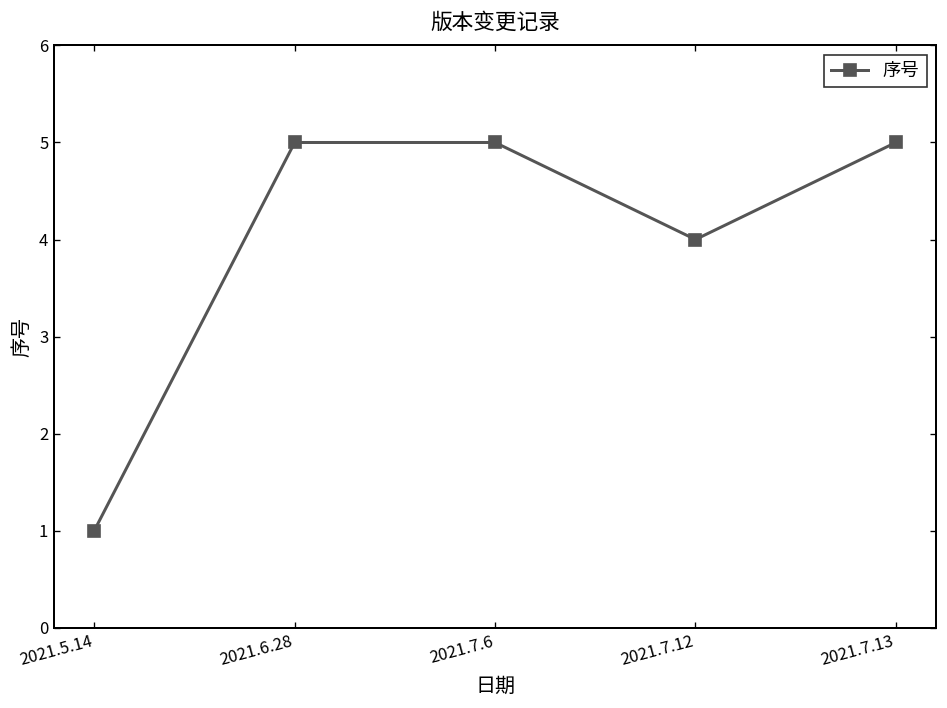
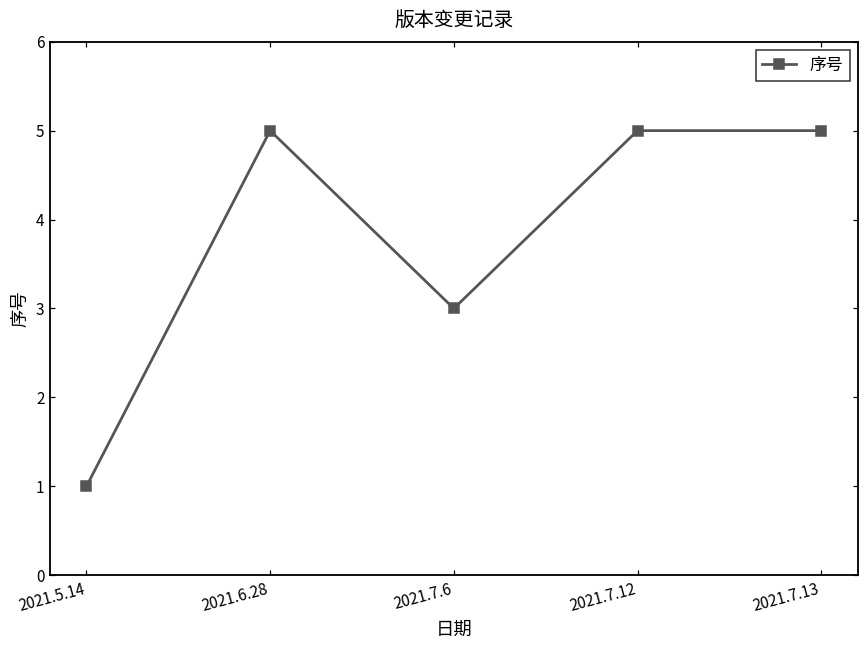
2021.7.6: 5 -> 3
2021.7.12: 4 -> 5
